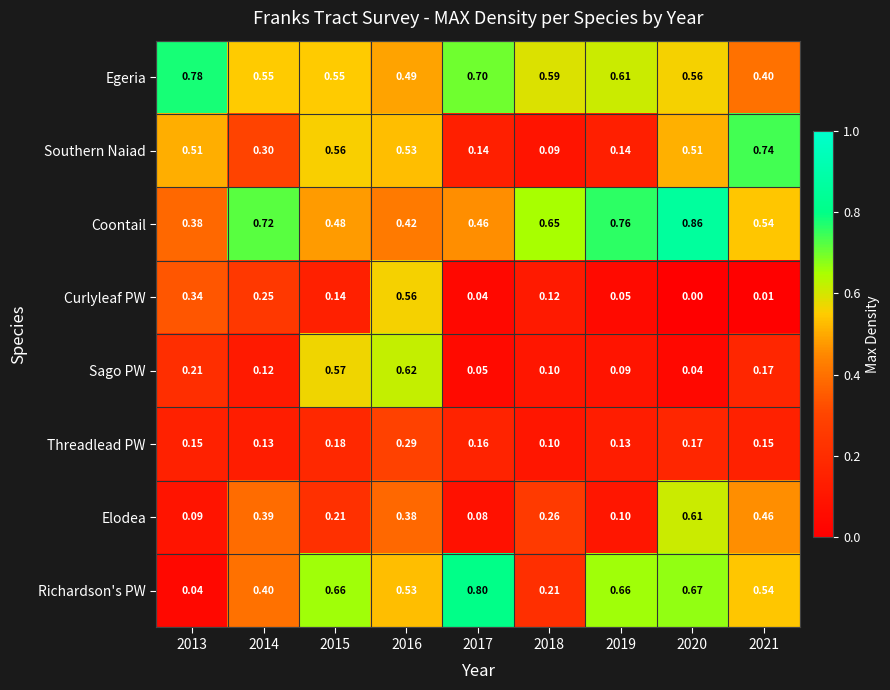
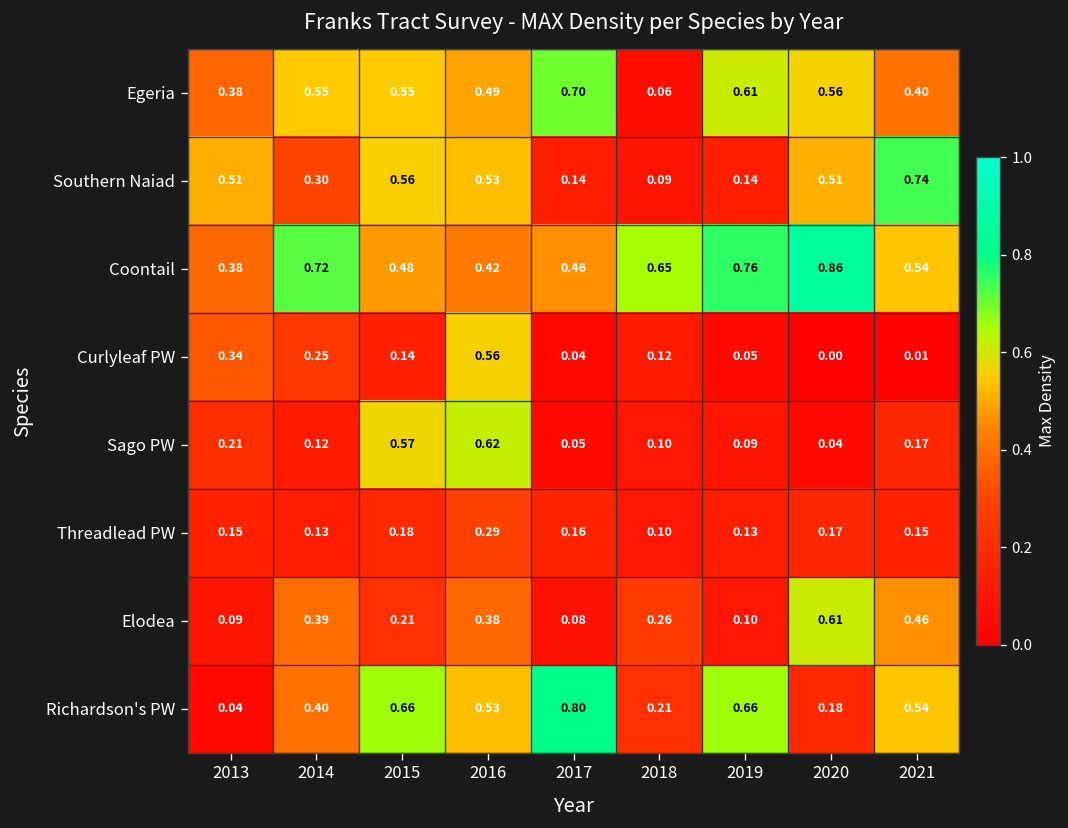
Egeria, 2013: 0.78 -> 0.38
Egeria, 2018: 0.59 -> 0.06
Richardson's PW, 2020: 0.67 -> 0.18
